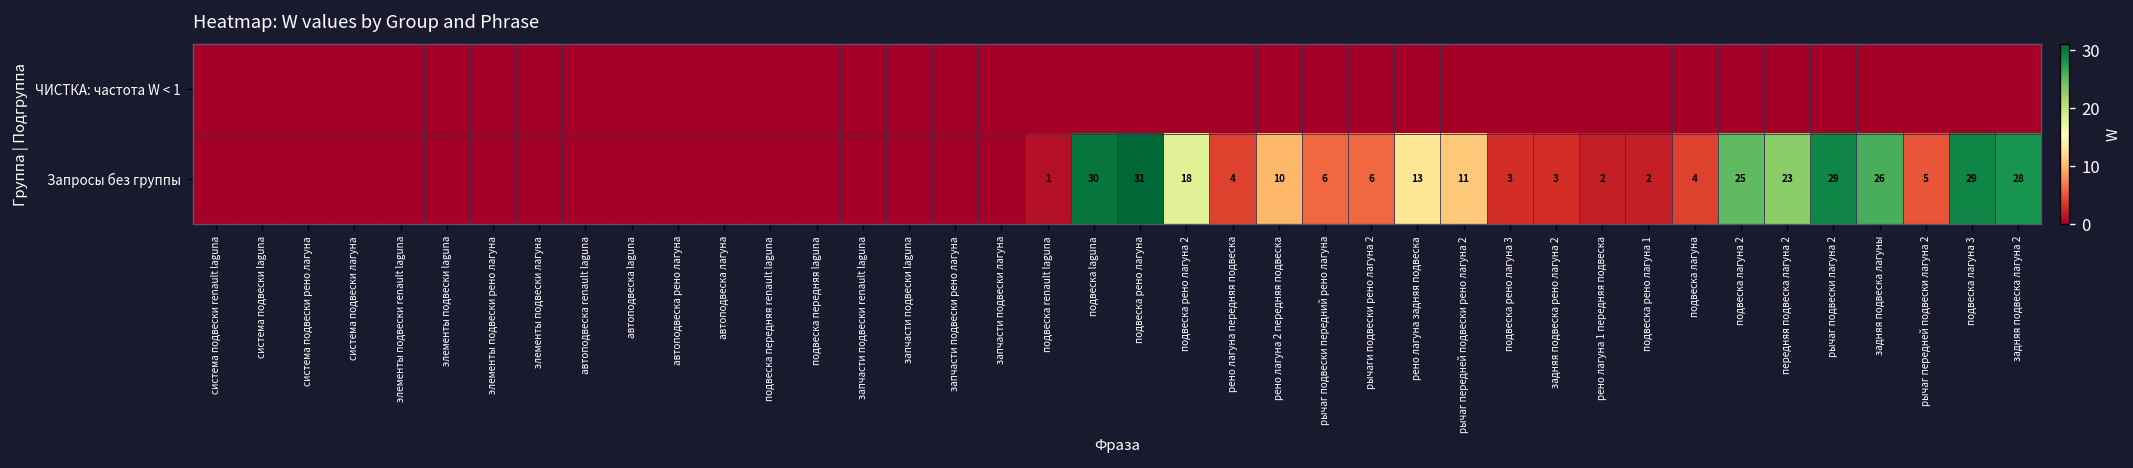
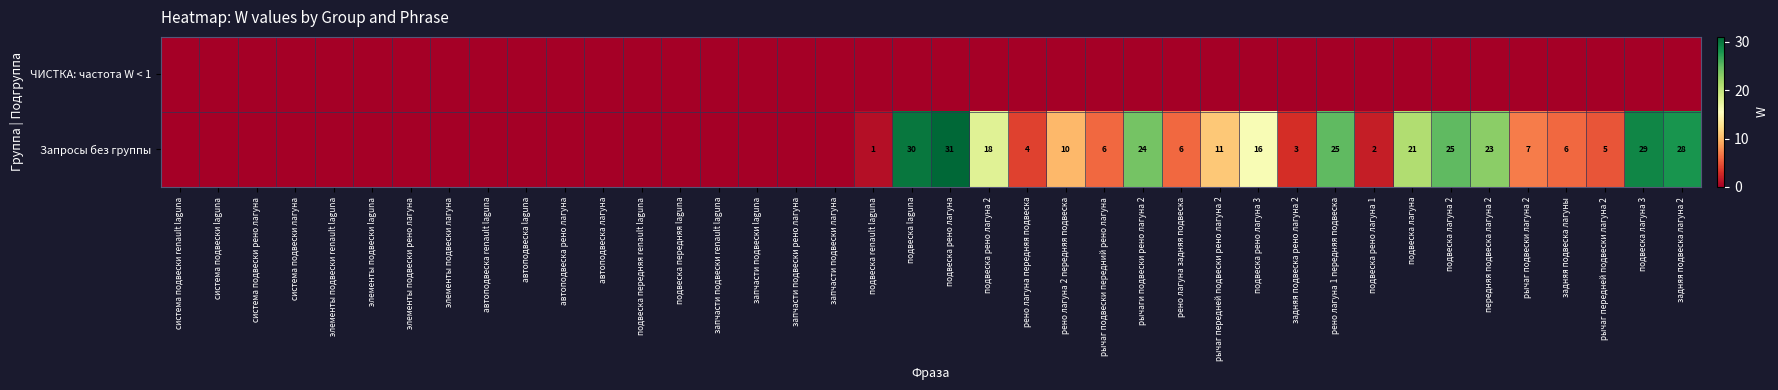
Запросы без группы, рычаги подвески рено лагуна 2: 6 -> 24
Запросы без группы, рено лагуна задняя подвеска: 13 -> 6
Запросы без группы, подвеска рено лагуна 3: 3 -> 16
Запросы без группы, рено лагуна 1 передняя подвеска: 2 -> 25
Запросы без группы, подвеска лагуна: 4 -> 21
Запросы без группы, рычаг подвески лагуна 2: 29 -> 7
Запросы без группы, задняя подвеска лагуны: 26 -> 6
